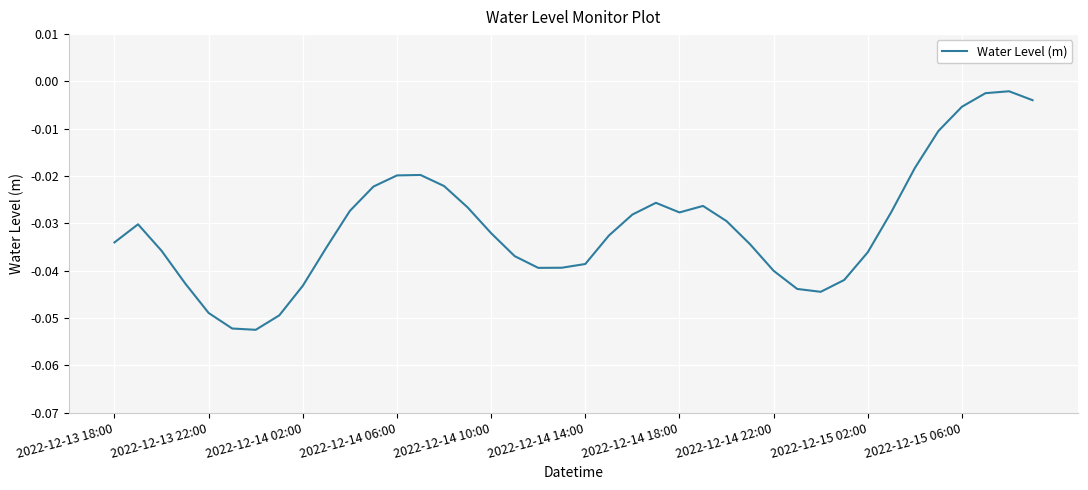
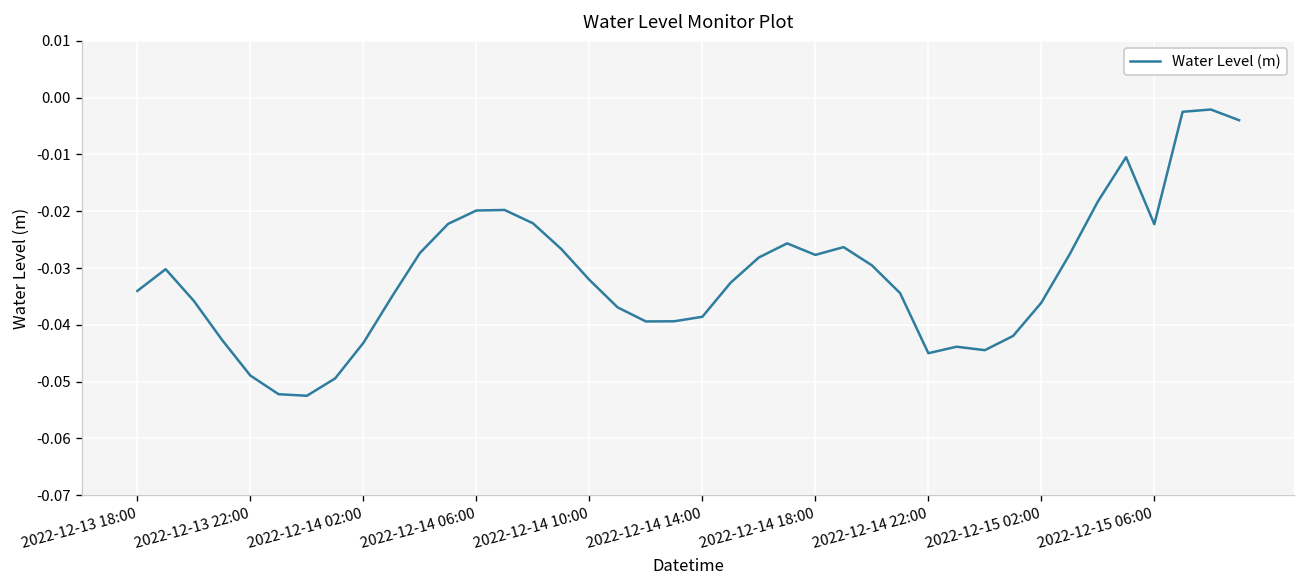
2022-12-14 22:00: -0.040 -> -0.045
2022-12-15 06:00: -0.005 -> -0.022
